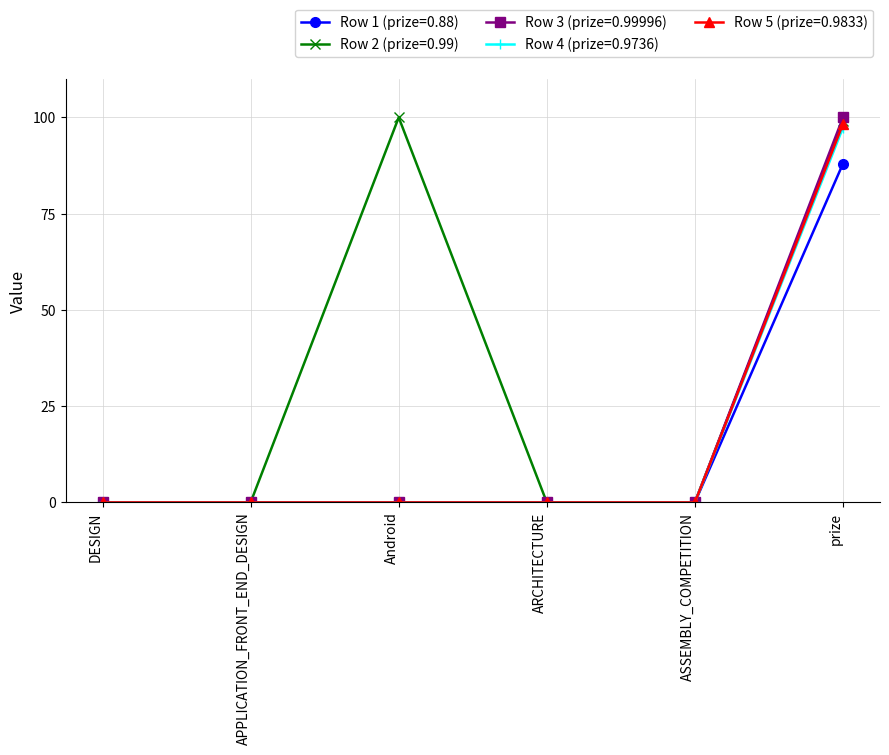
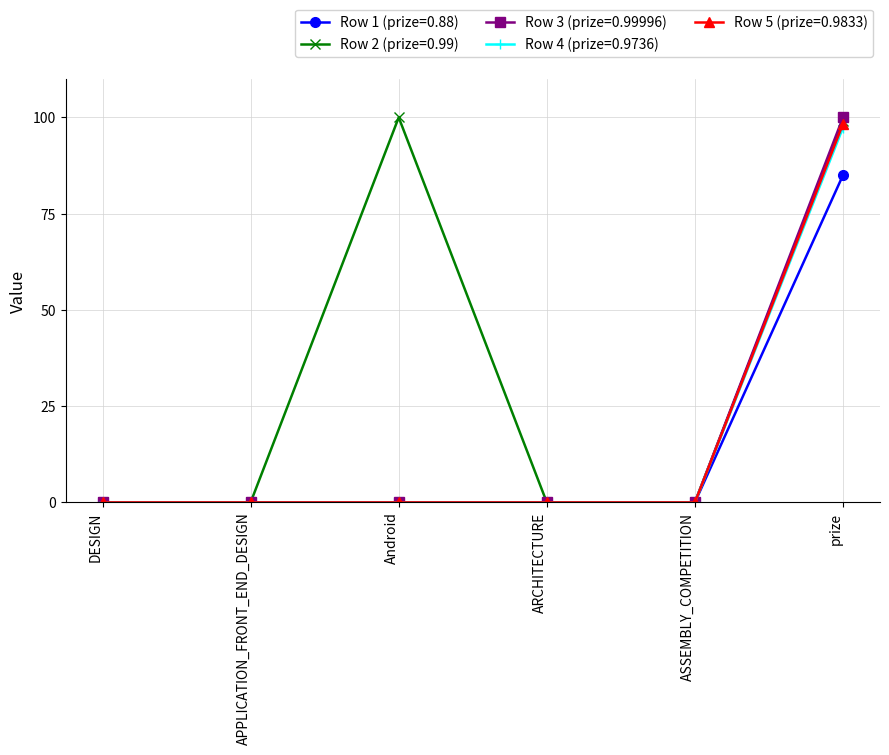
Row 1 (prize=0.88), prize: 88 -> 85
